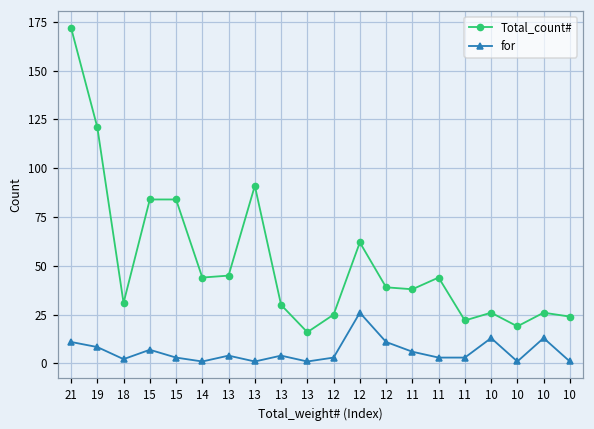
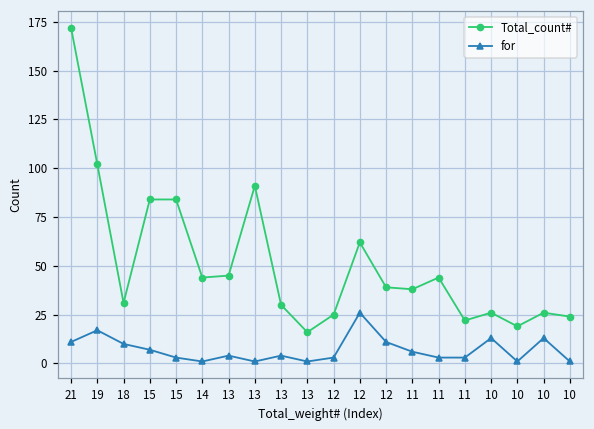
Total_count#, 19: 121 -> 102
for, 19: 8 -> 17
for, 18: 2 -> 10
